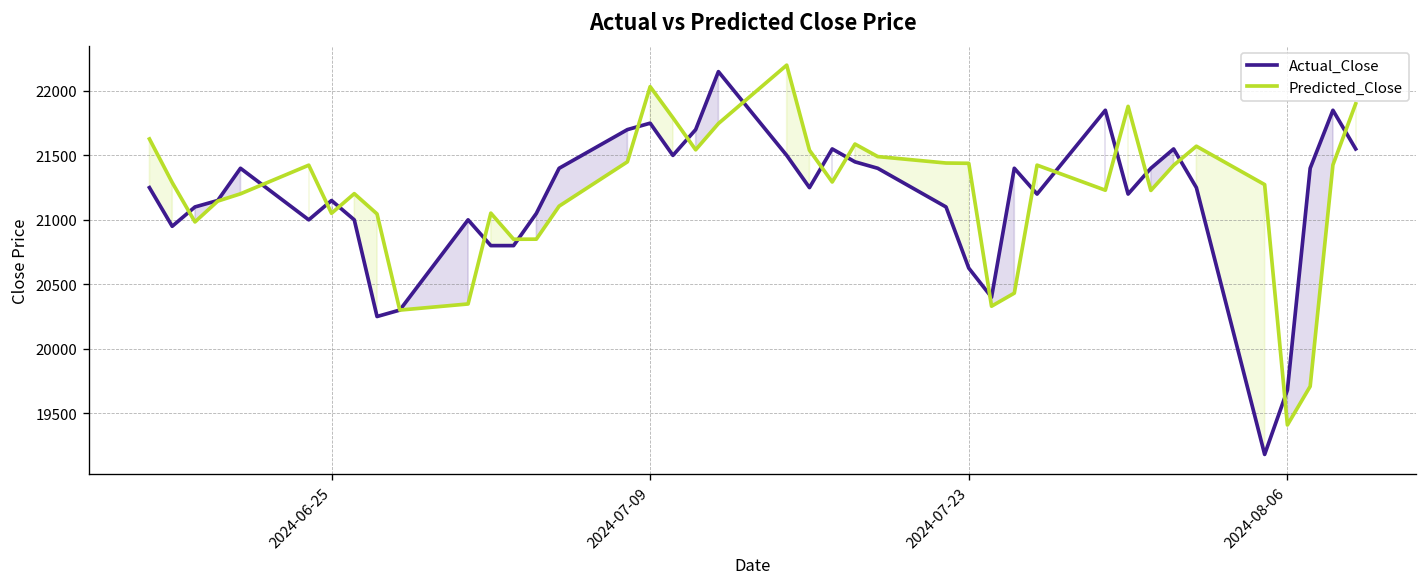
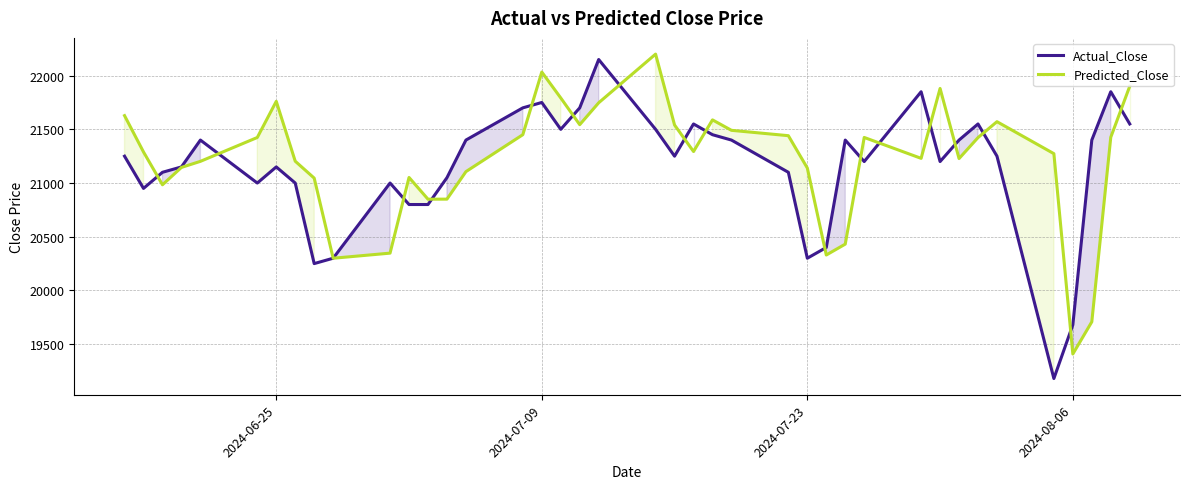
Predicted_Close, 2024-06-25: 21050 -> 21760
Actual_Close, 2024-07-23: 20630 -> 20300
Predicted_Close, 2024-07-23: 21440 -> 21140
